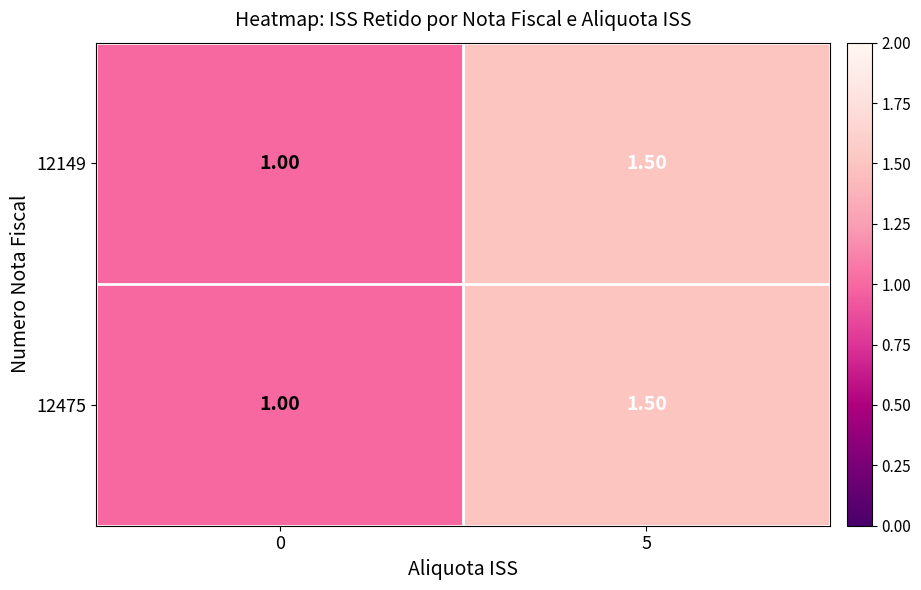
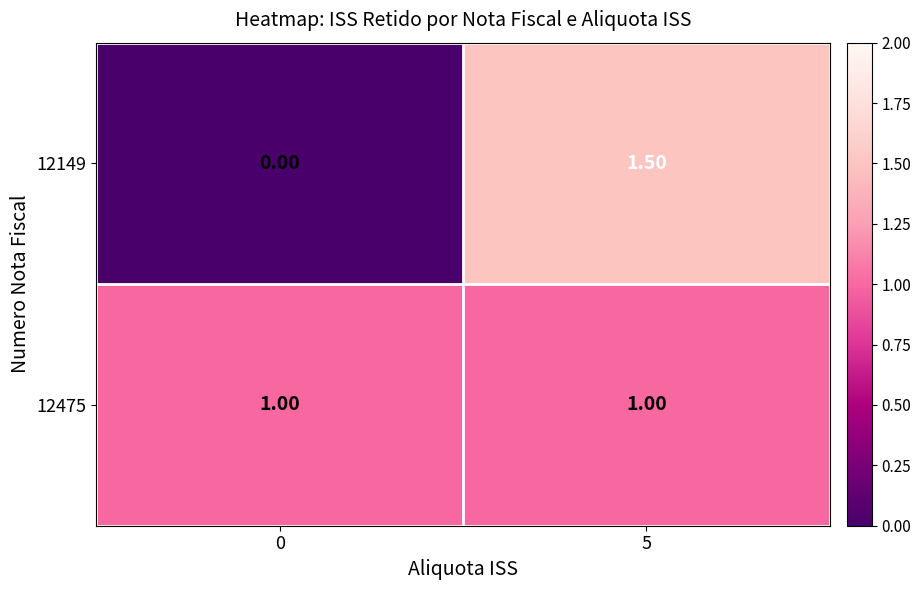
12149, 0: 1.00 -> 0.00
12475, 5: 1.50 -> 1.00
